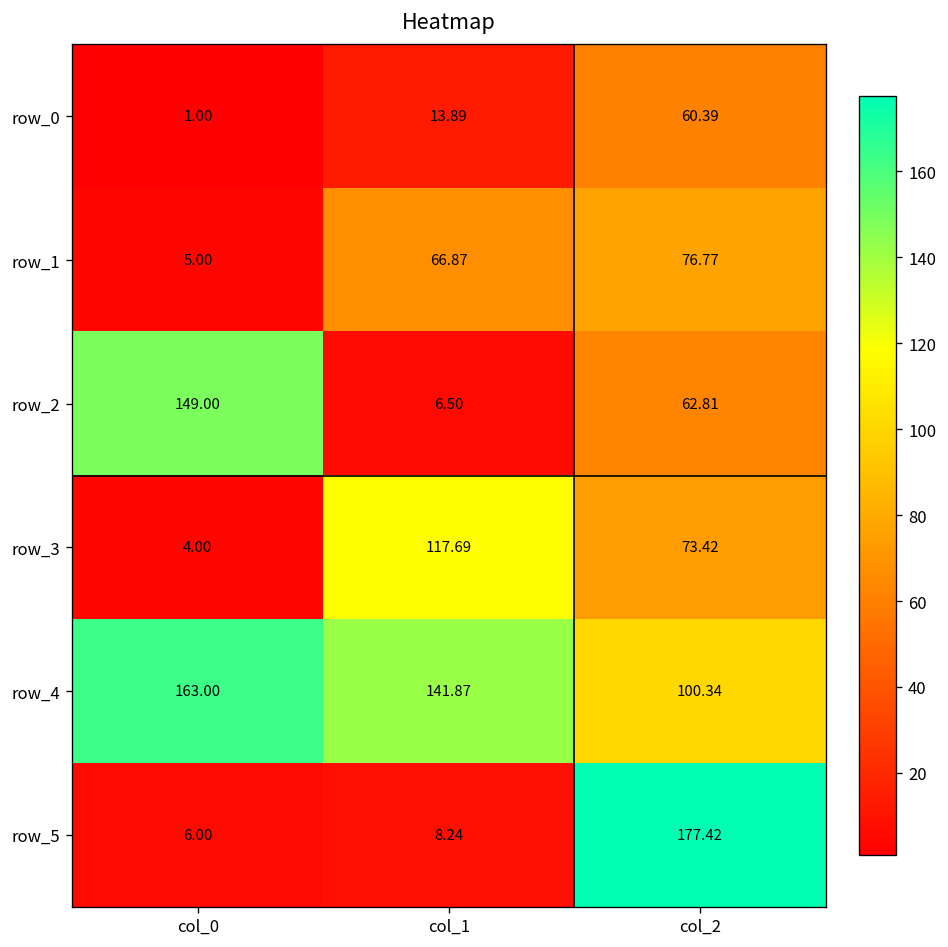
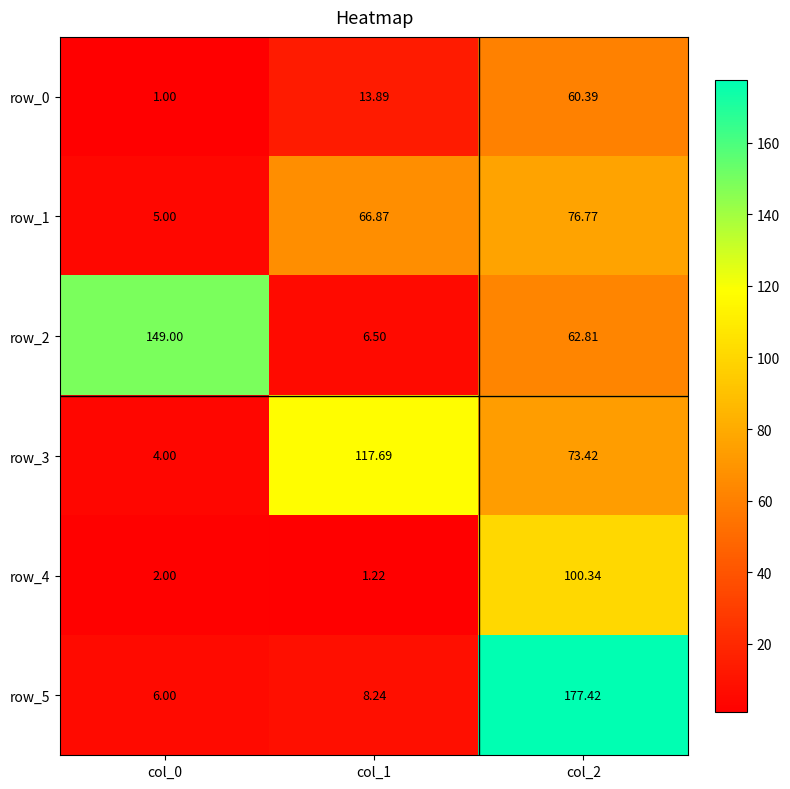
row_4, col_0: 163.00 -> 2.00
row_4, col_1: 141.87 -> 1.22
